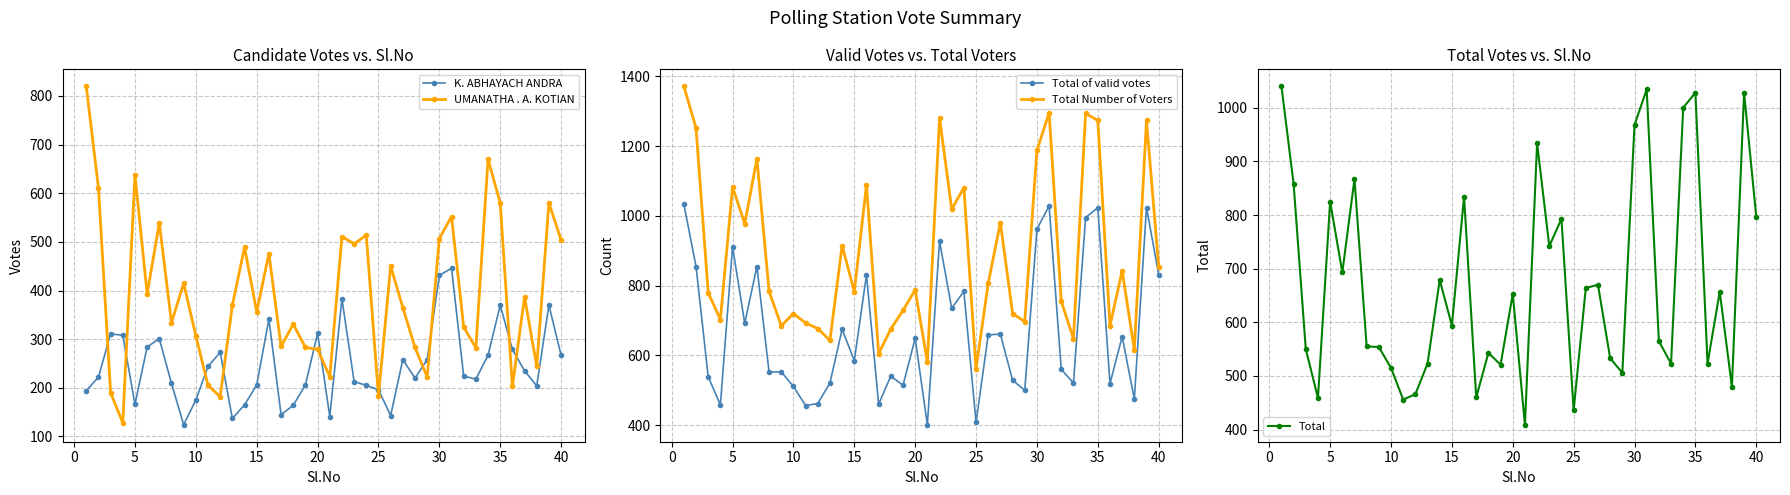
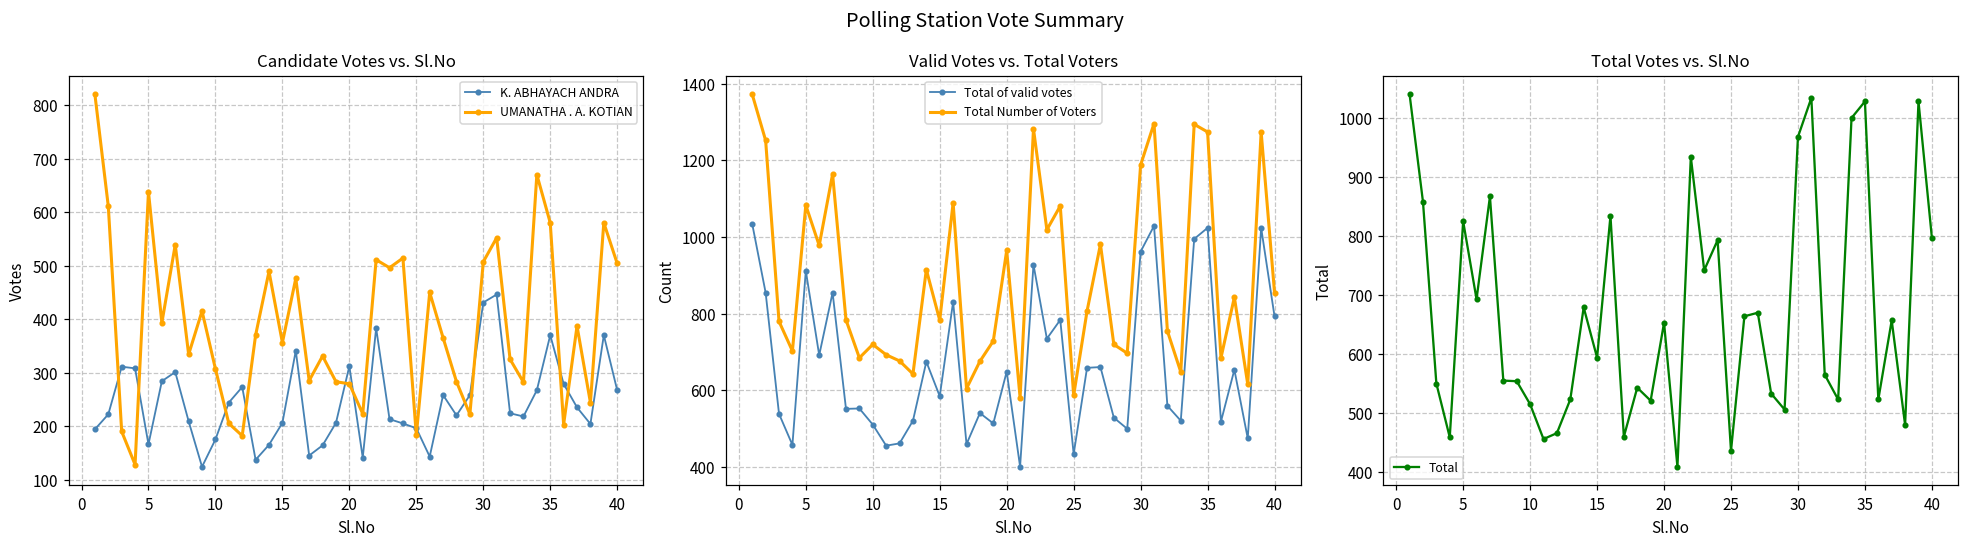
Valid Votes vs. Total Voters, Total Number of Voters, 20: 790 -> 970
Valid Votes vs. Total Voters, Total of valid votes, 25: 410 -> 430
Valid Votes vs. Total Voters, Total Number of Voters, 25: 560 -> 590
Valid Votes vs. Total Voters, Total of valid votes, 40: 830 -> 790
